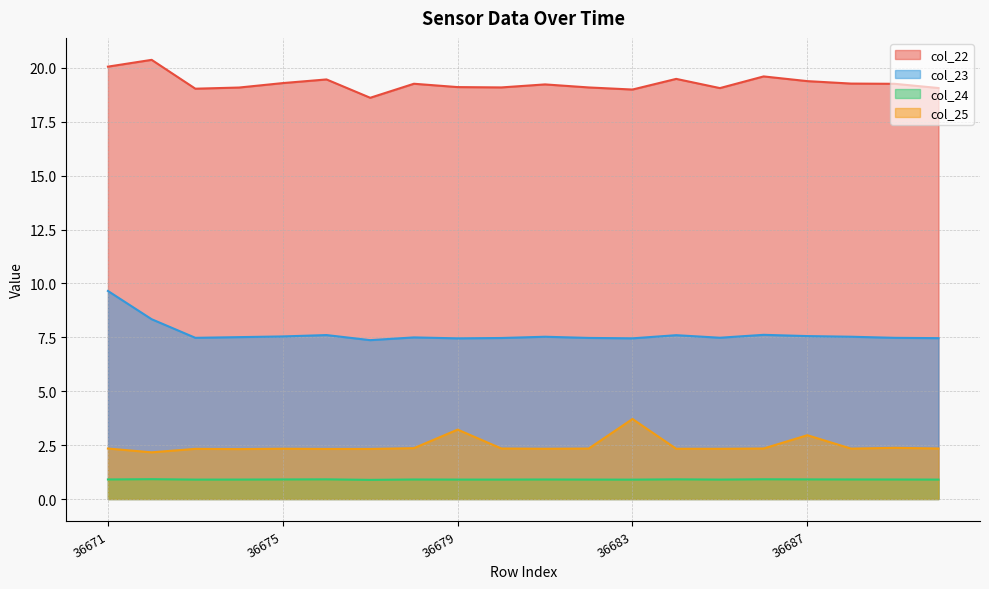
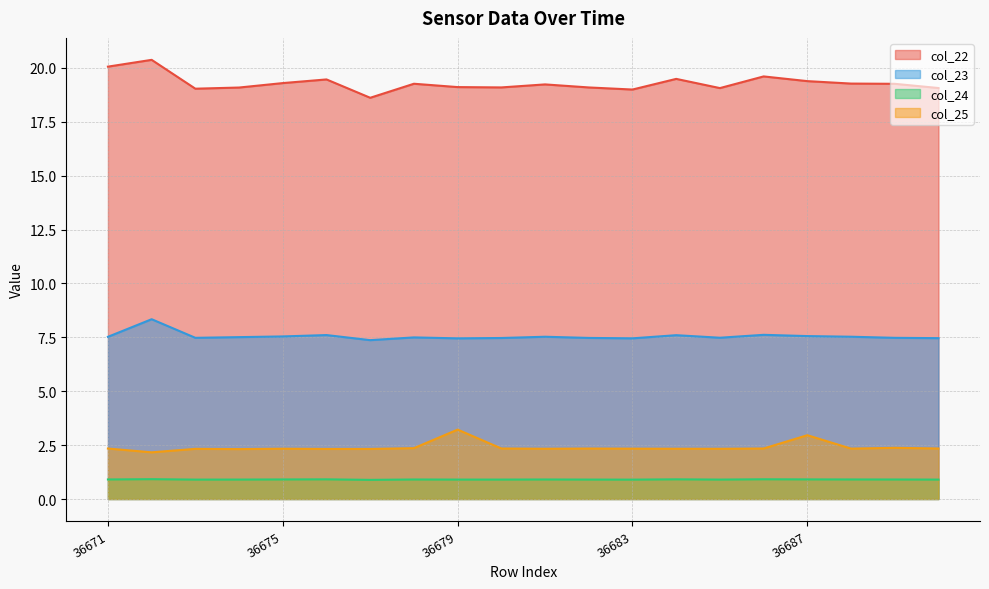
col_23, 36671: 9.7 -> 7.5
col_25, 36683: 3.7 -> 2.3
